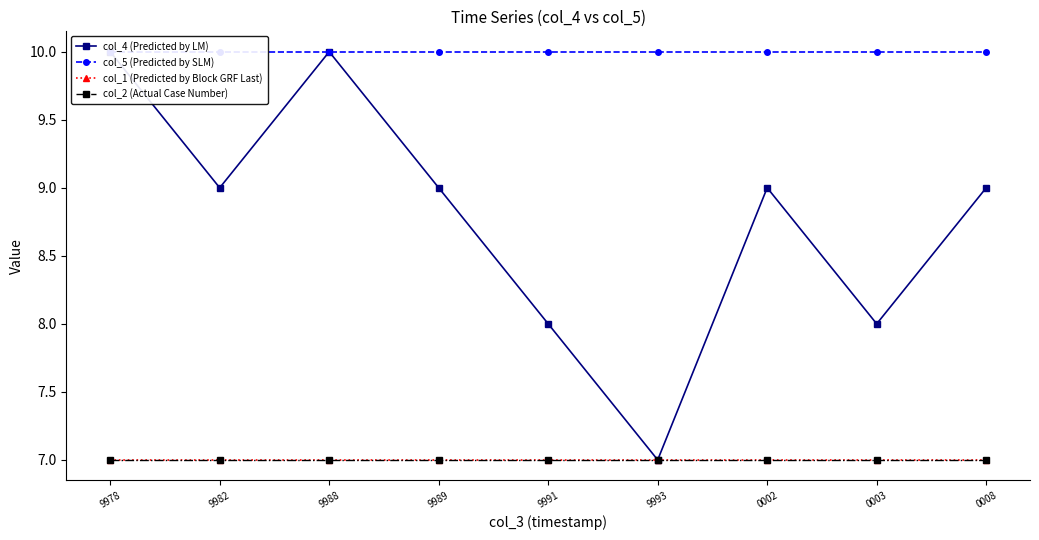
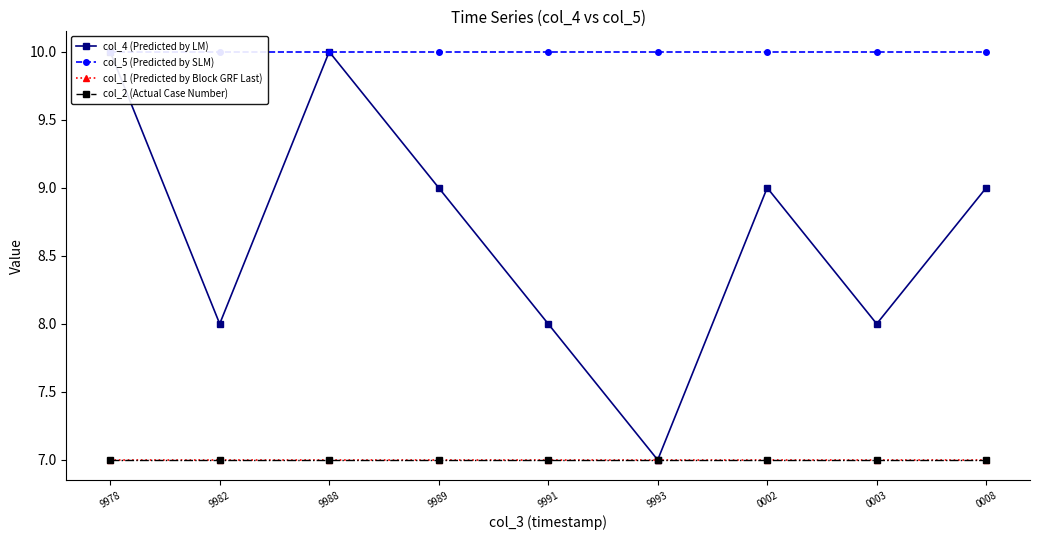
col_4 (Predicted by LM), 9982: 9 -> 8
